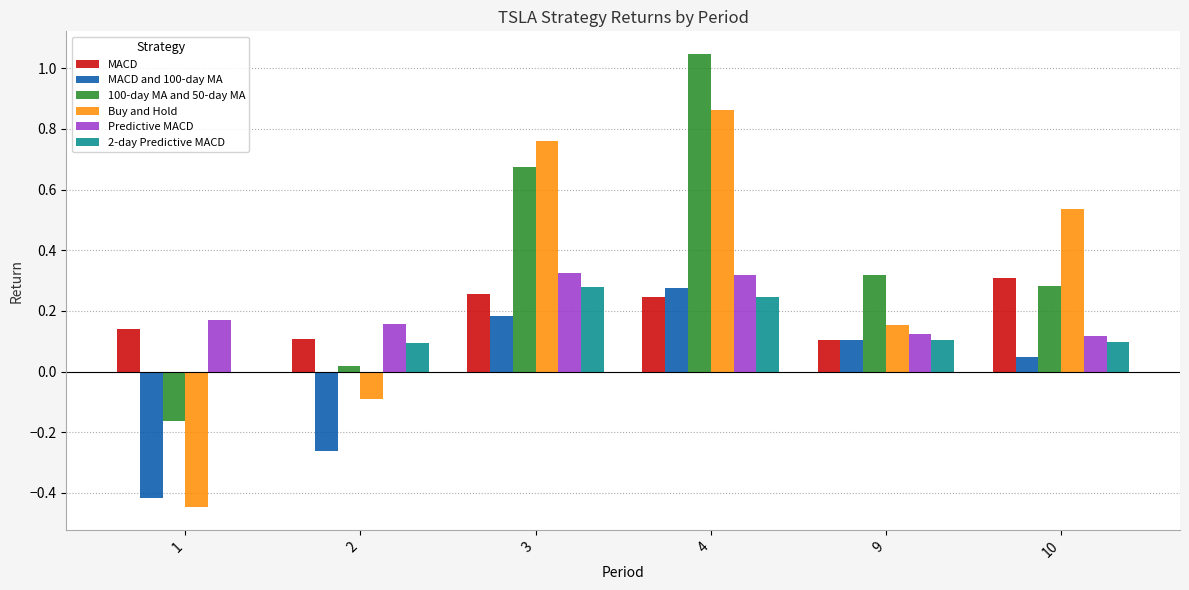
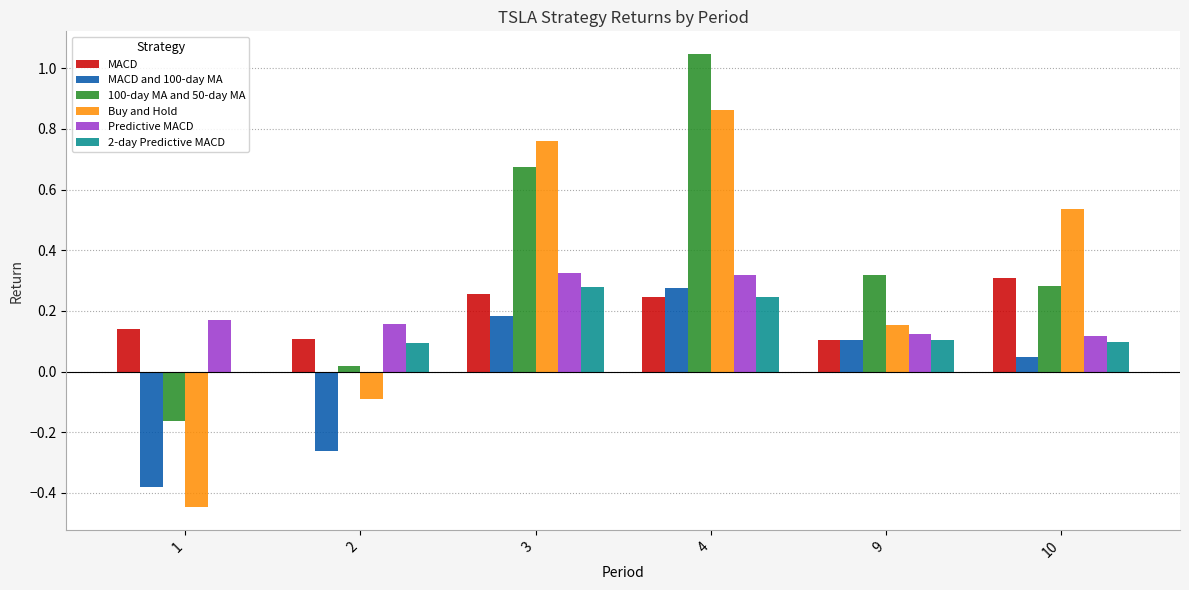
MACD and 100-day MA, 1: -0.42 -> -0.38
